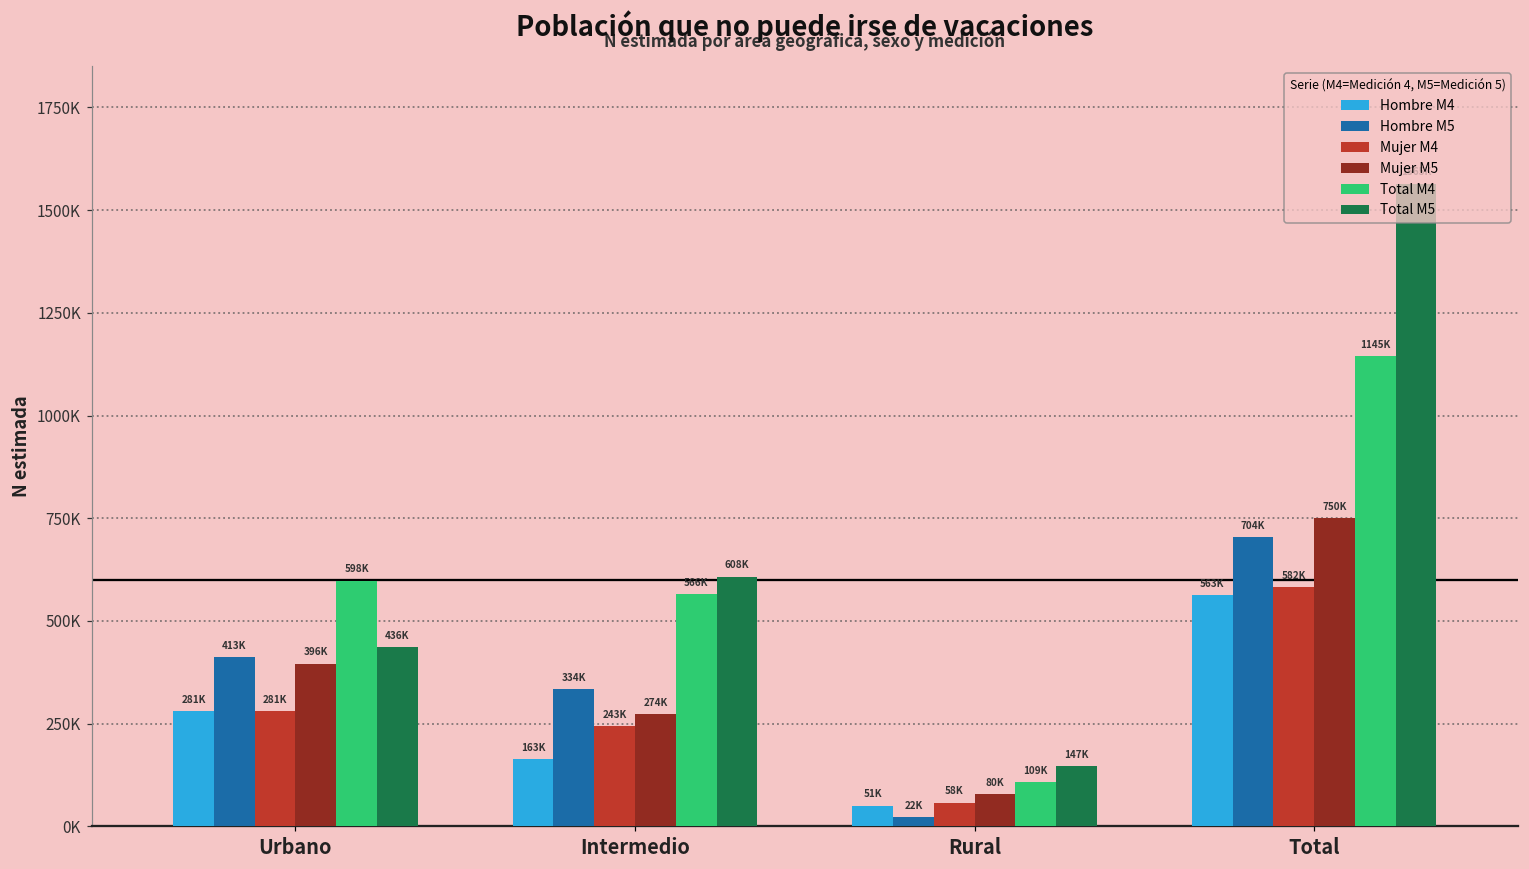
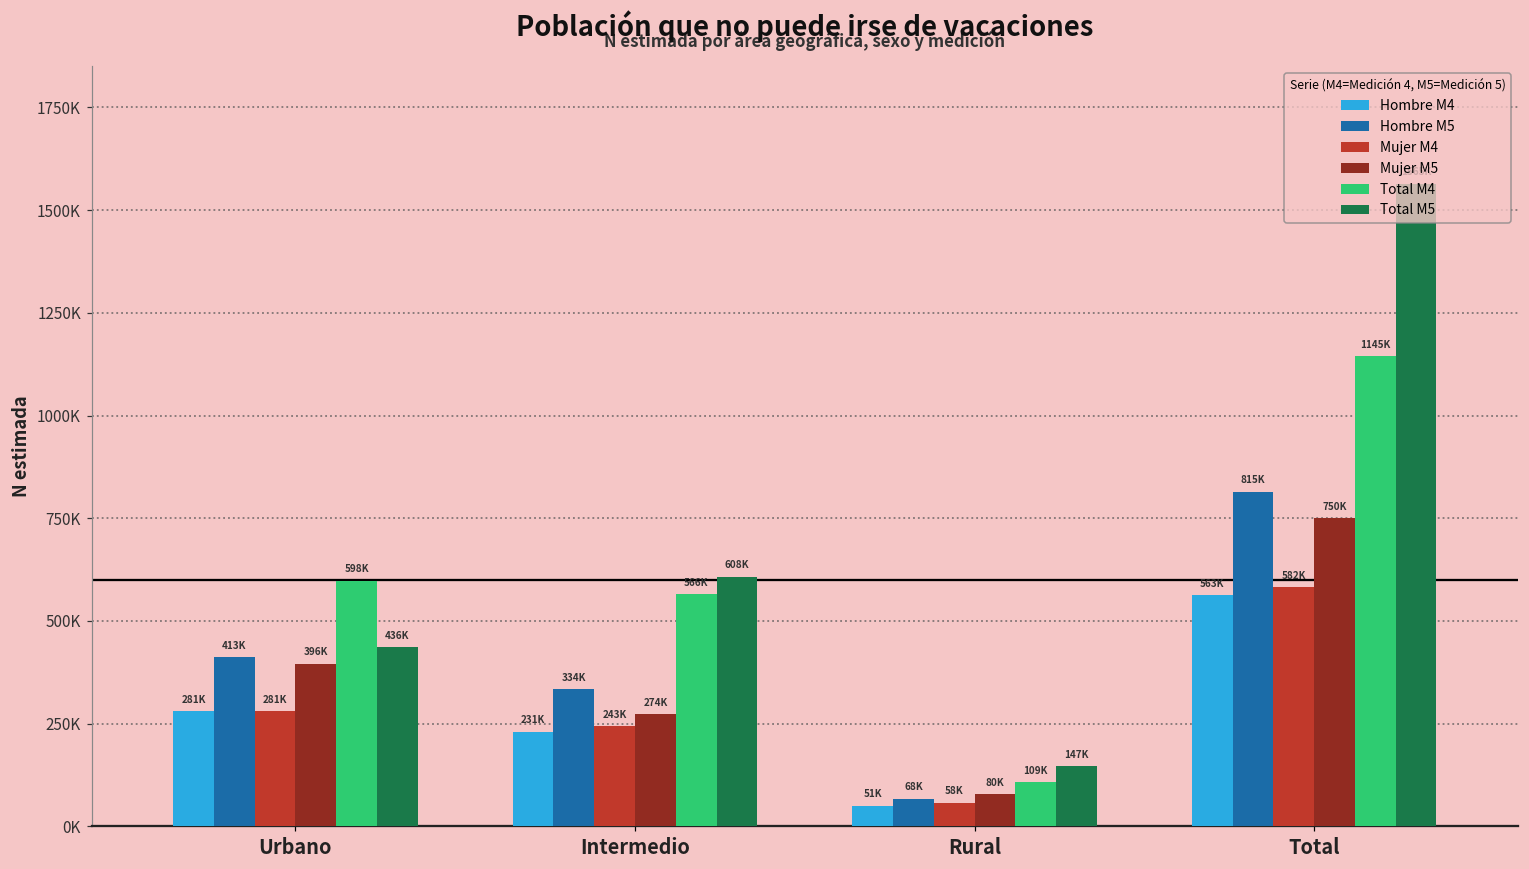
Hombre M4, Intermedio: 163K -> 231K
Hombre M5, Rural: 22K -> 68K
Hombre M5, Total: 704K -> 815K
